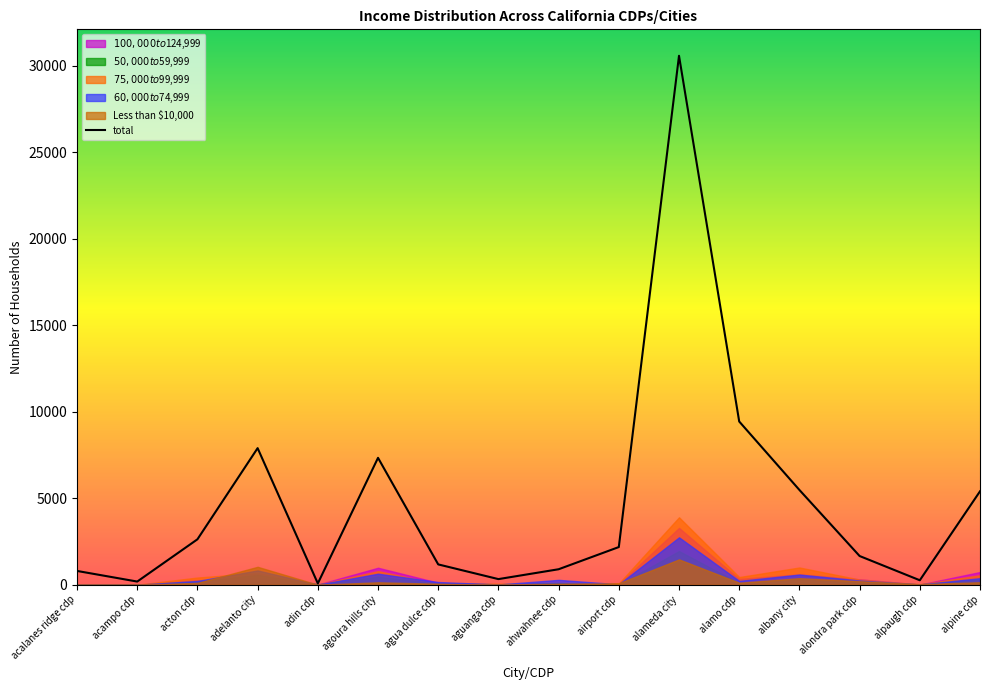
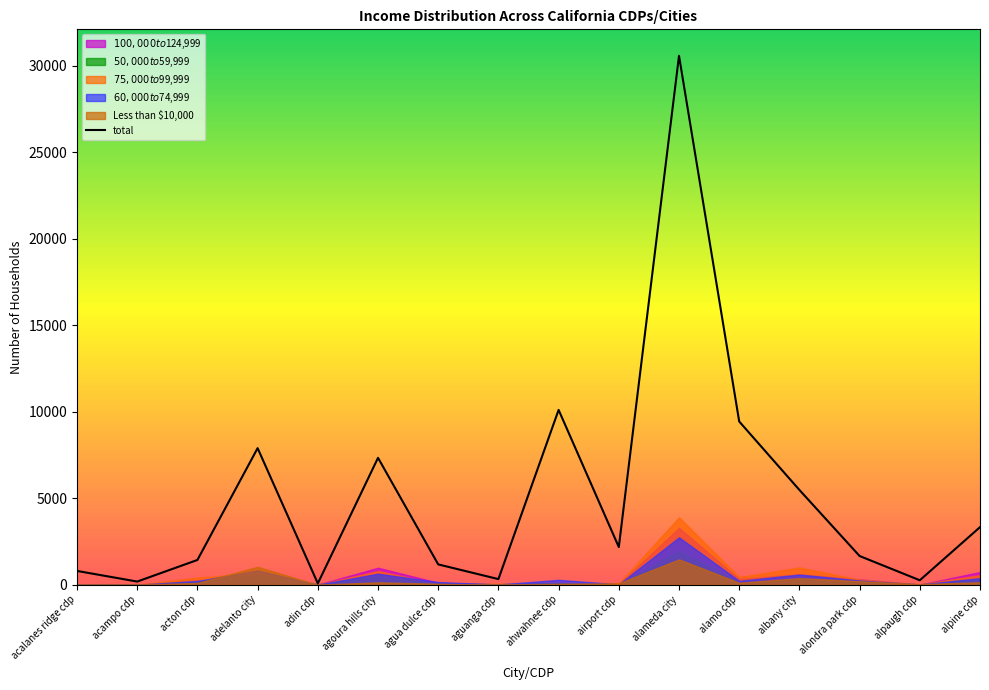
total, acton cdp: 2600 -> 1400
total, ahwahnee cdp: 900 -> 10100
total, alpine cdp: 5400 -> 3300
